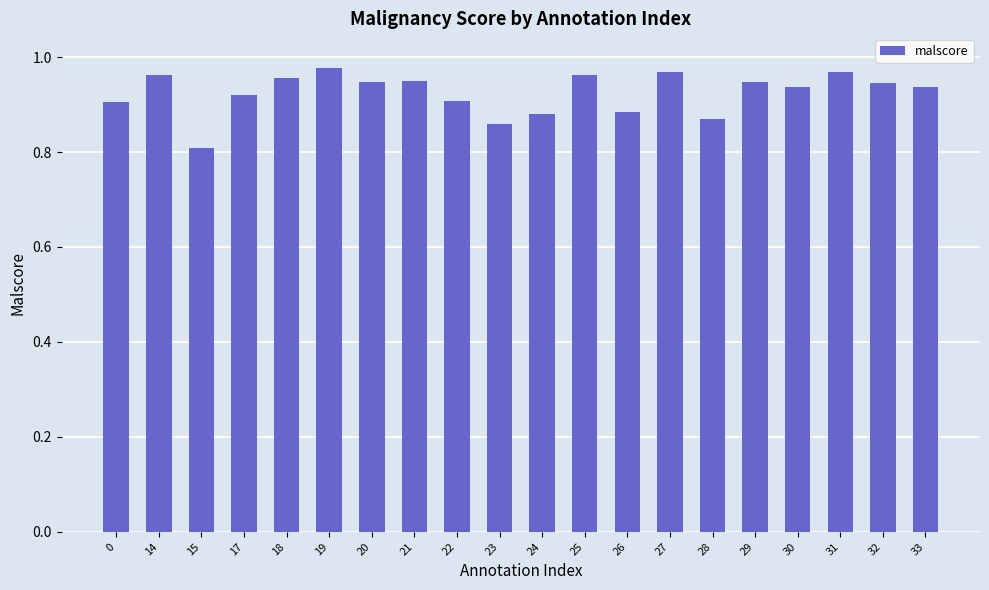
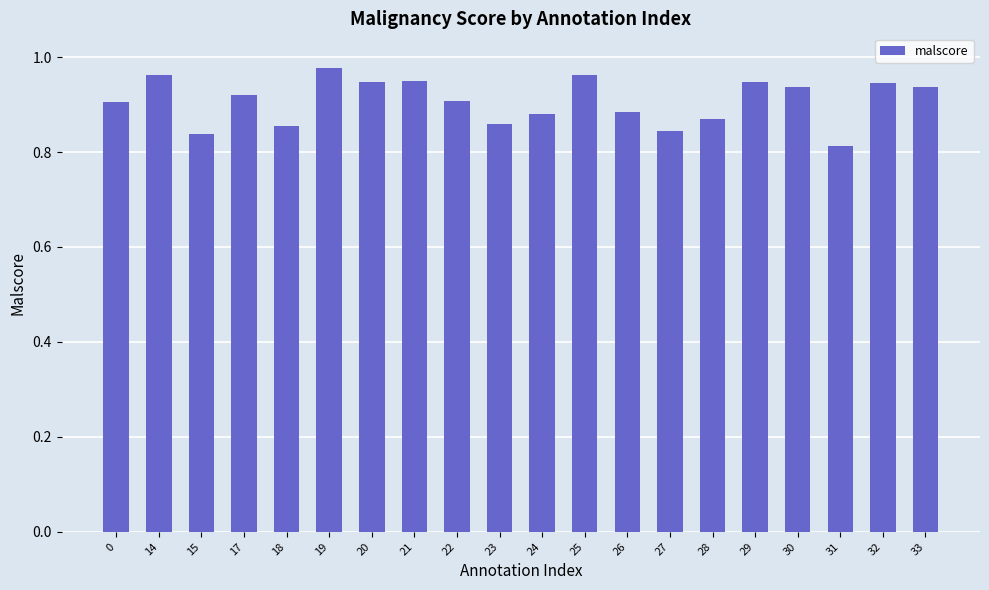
15: 0.81 -> 0.84
18: 0.96 -> 0.85
27: 0.97 -> 0.84
31: 0.97 -> 0.81
